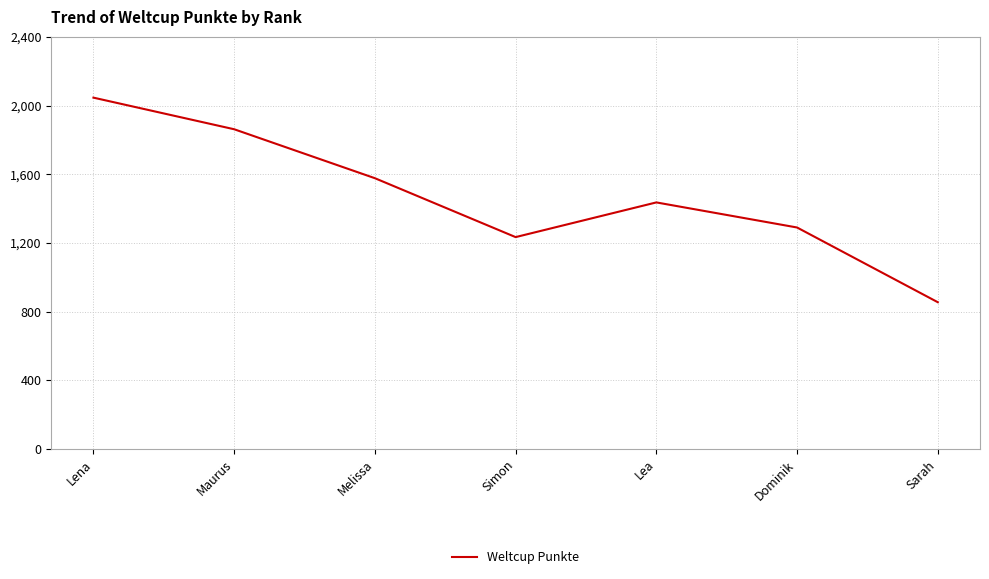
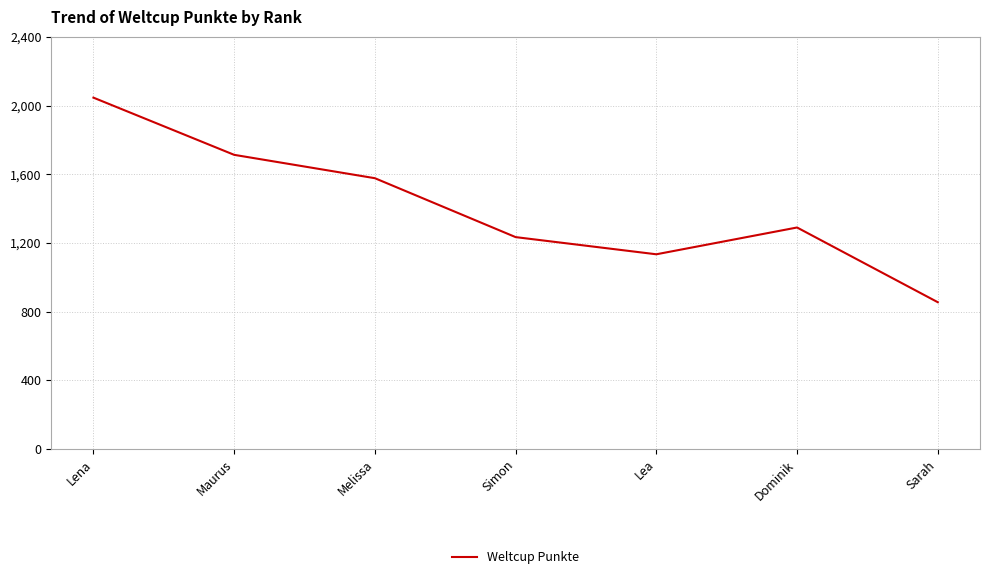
Maurus: 1,860 -> 1,710
Lea: 1,440 -> 1,130
